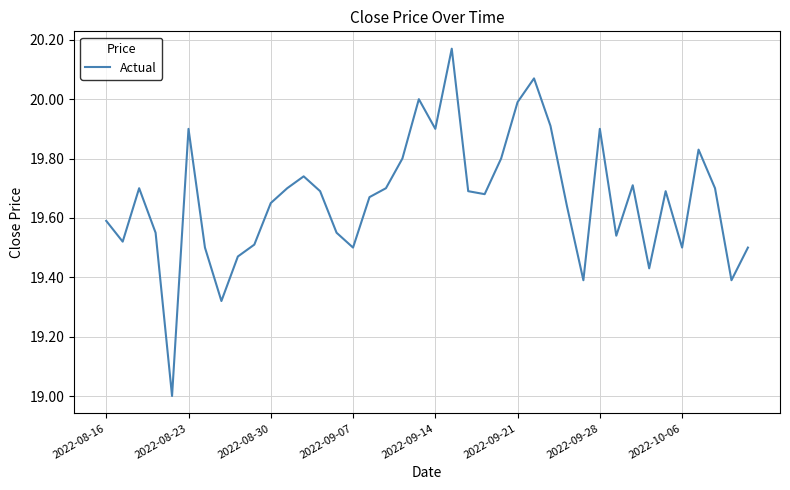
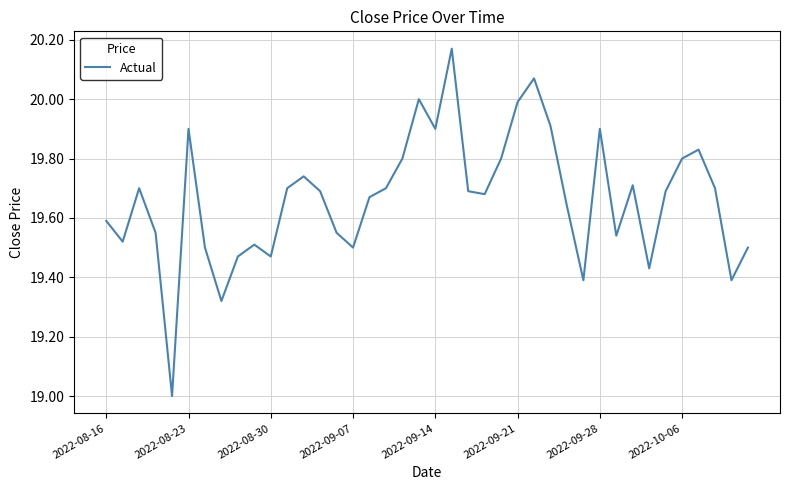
2022-08-30: 19.65 -> 19.47
2022-10-06: 19.5 -> 19.8
